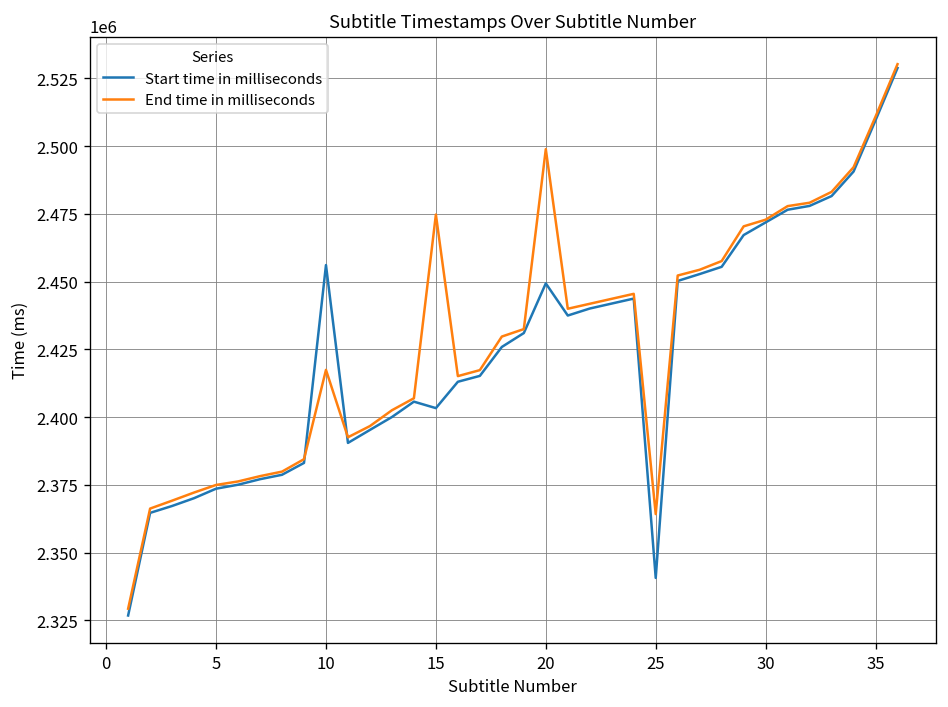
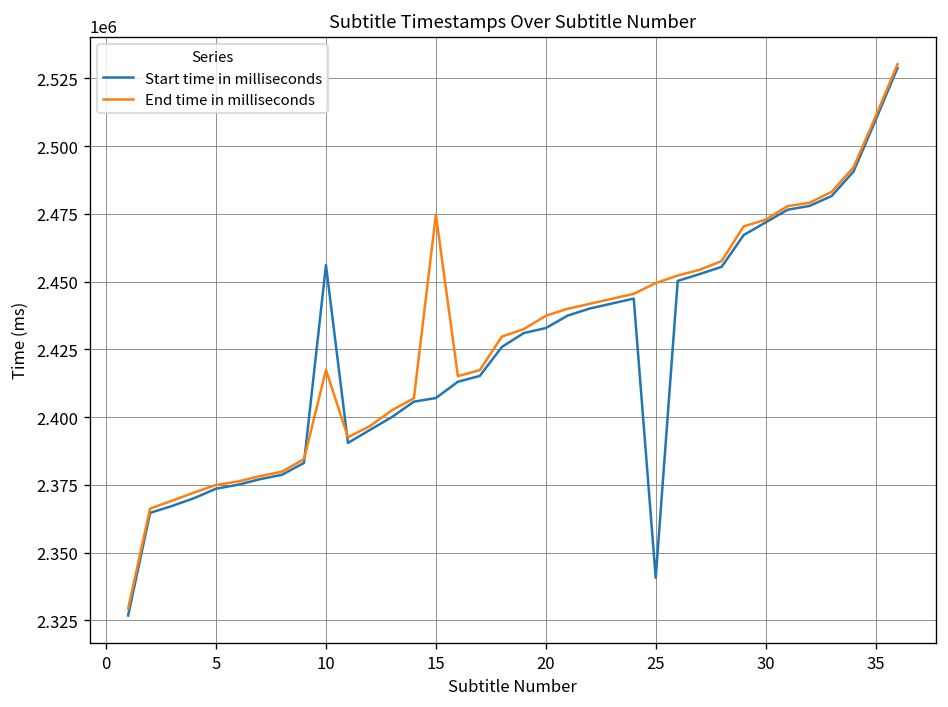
Start time in milliseconds, 15: 2403000 -> 2407000
Start time in milliseconds, 20: 2449000 -> 2433000
End time in milliseconds, 20: 2499000 -> 2437000
End time in milliseconds, 25: 2364000 -> 2449000
